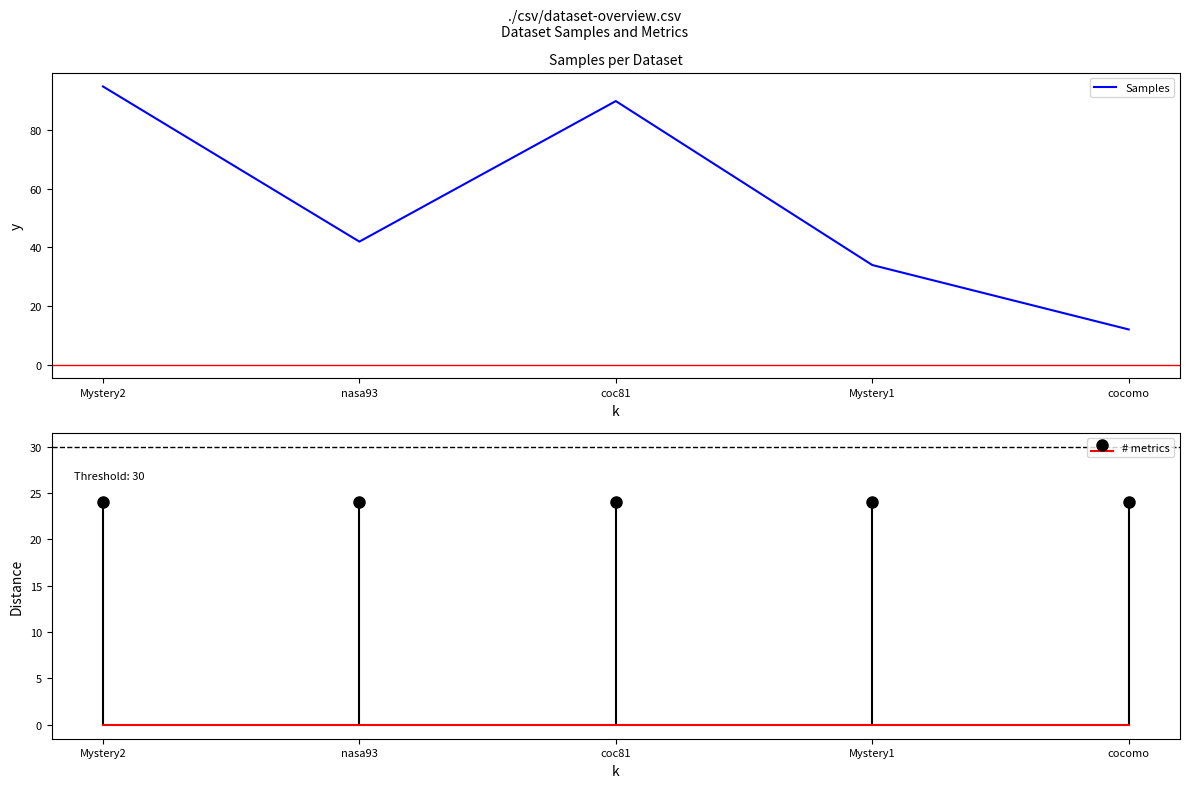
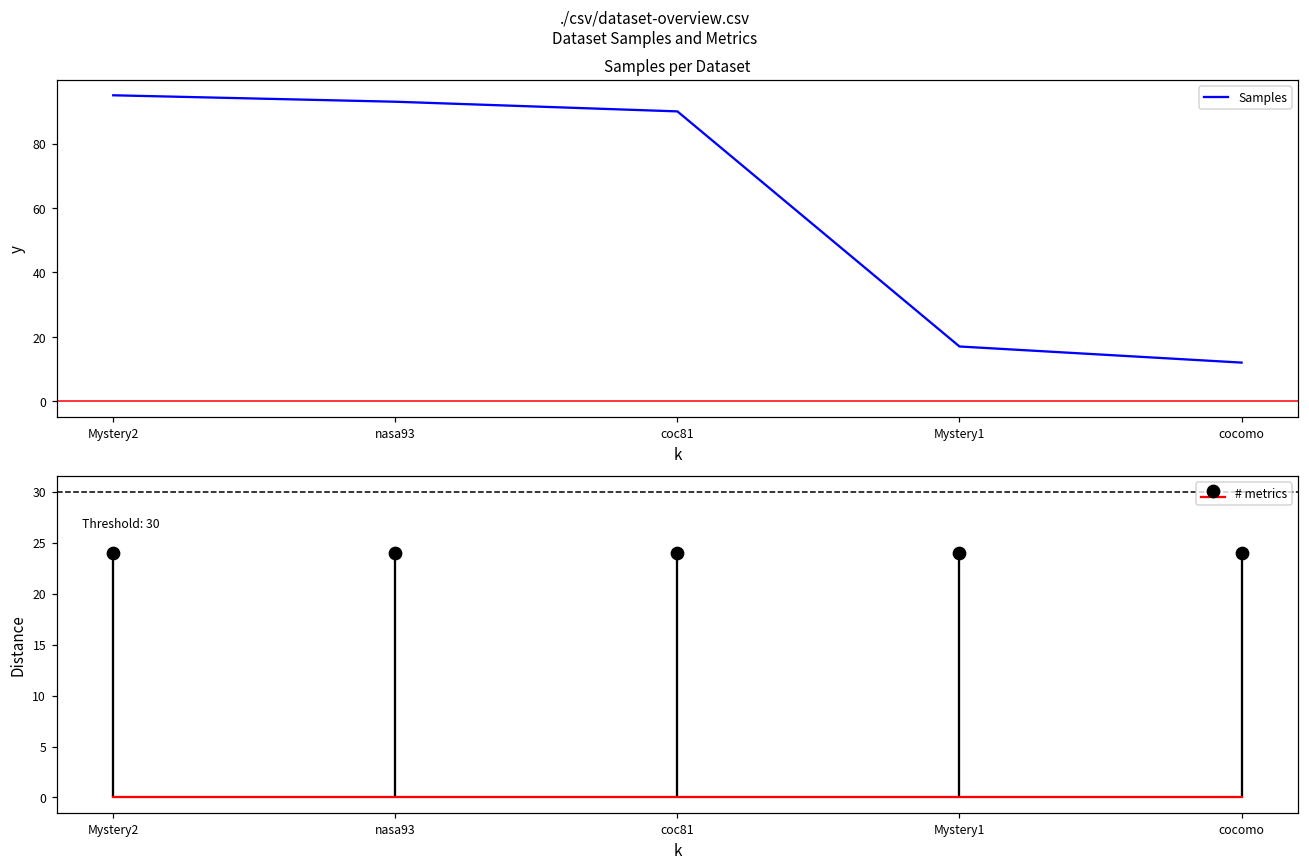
Samples per Dataset, nasa93: 42 -> 93
Samples per Dataset, Mystery1: 34 -> 17
